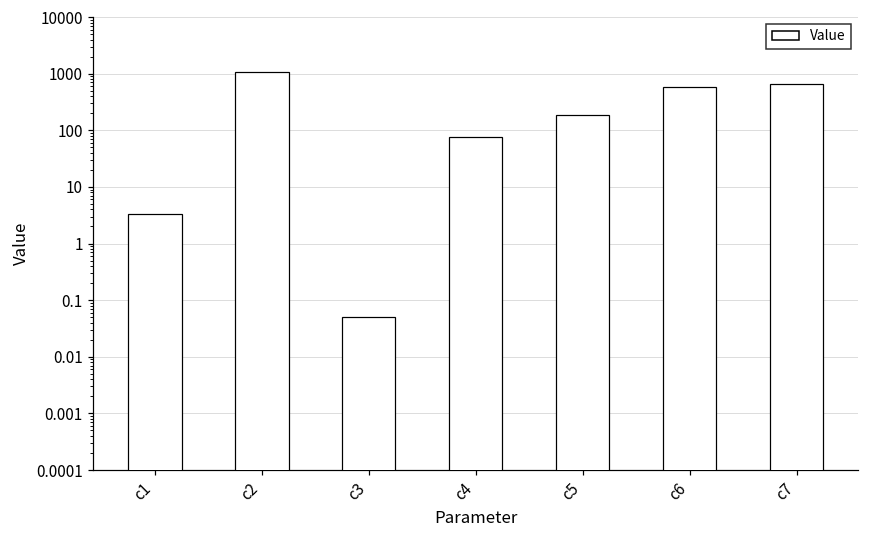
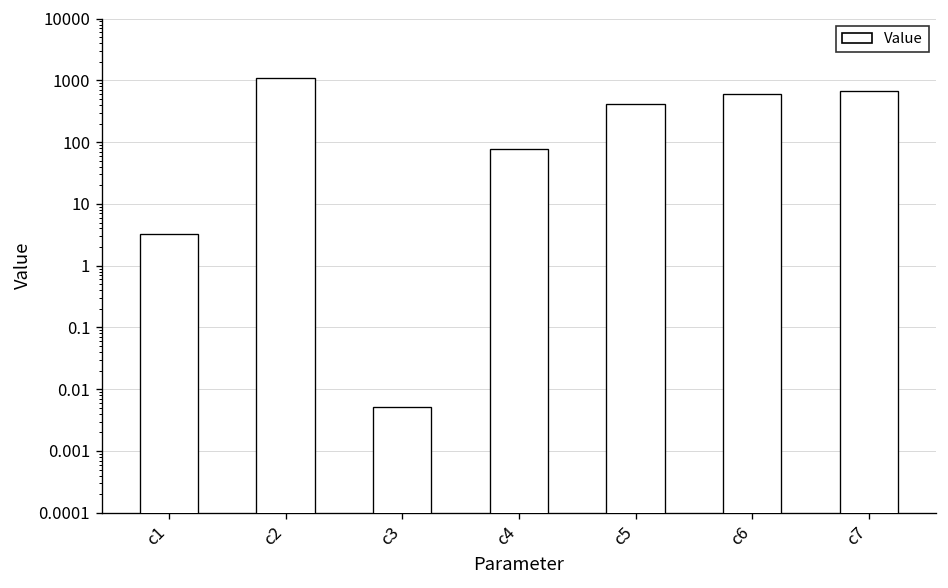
c3: 0.05 -> 0.005
c5: 190 -> 400
